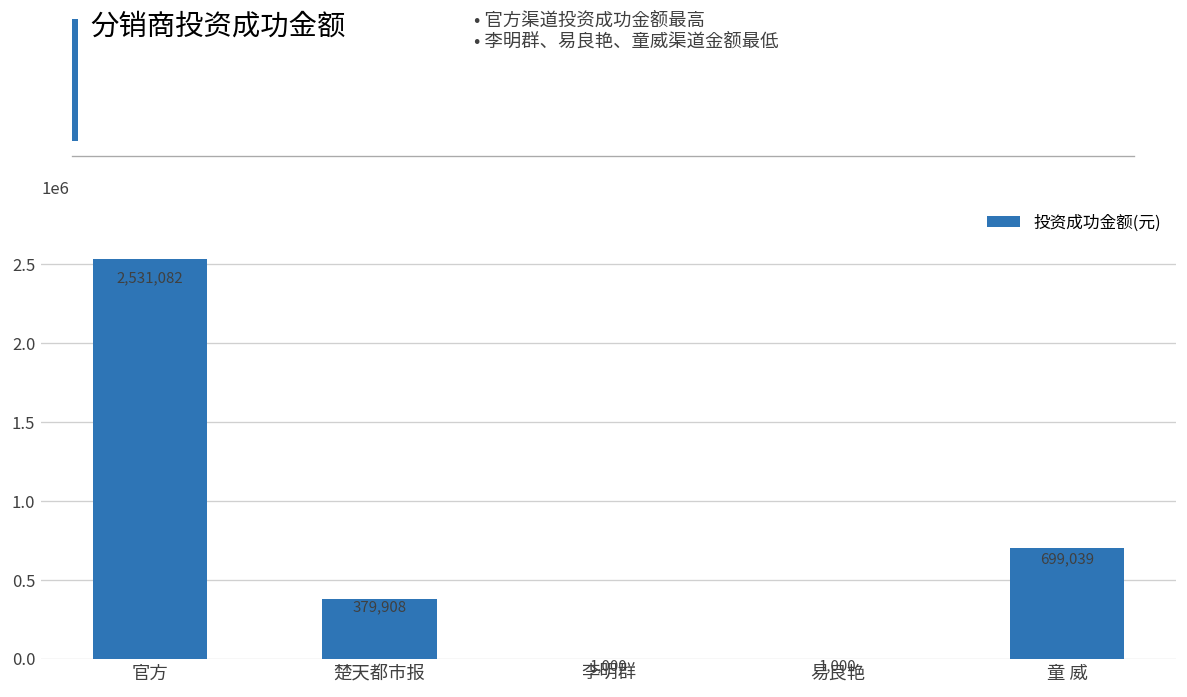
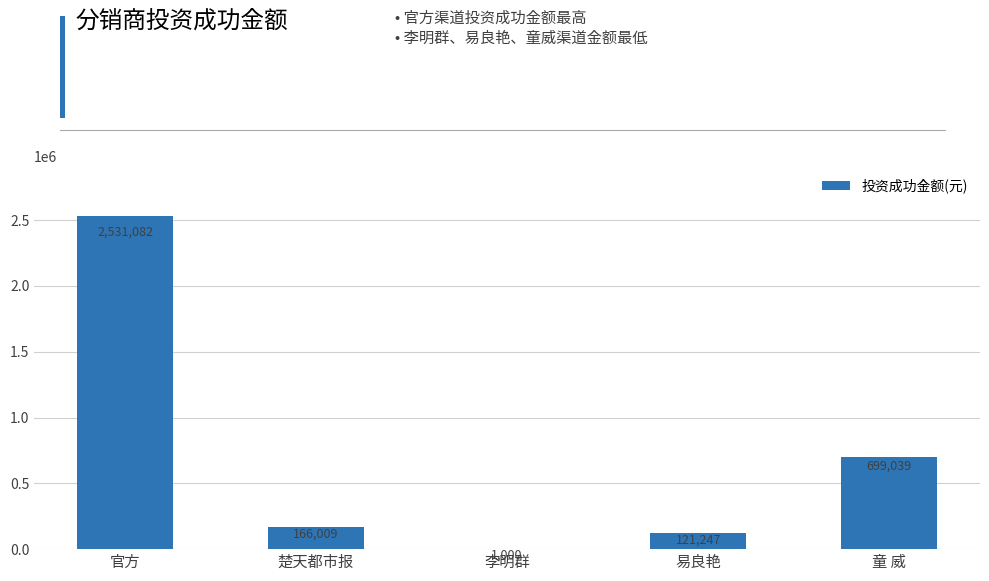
楚天都市报: 379,908 -> 166,009
易良艳: 1,000 -> 121,247
